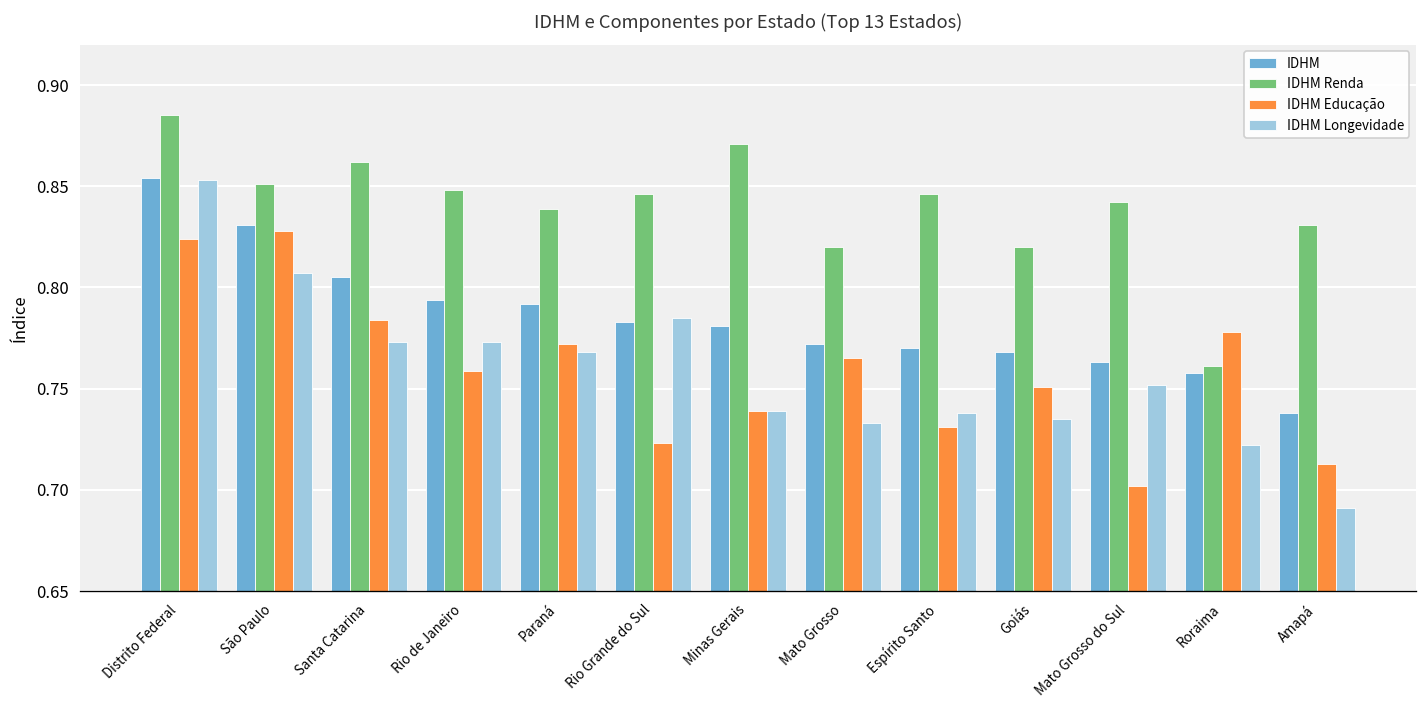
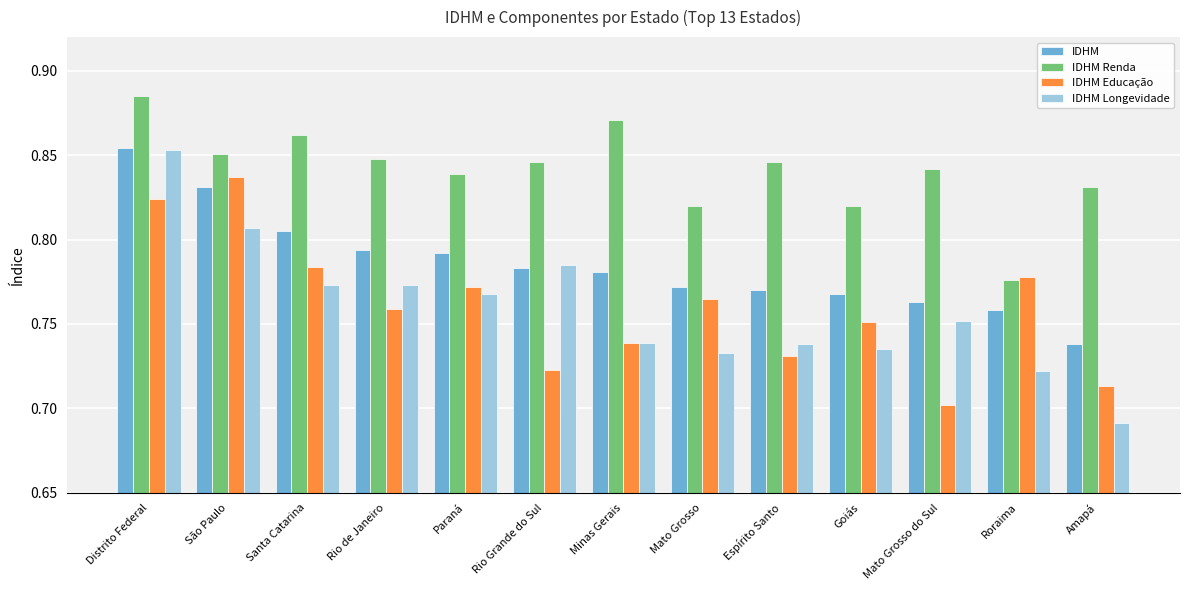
IDHM Educação, São Paulo: 0.828 -> 0.837
IDHM Renda, Roraima: 0.761 -> 0.776
